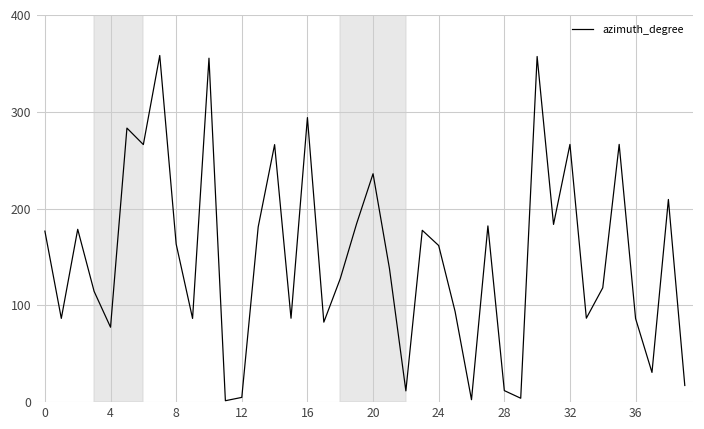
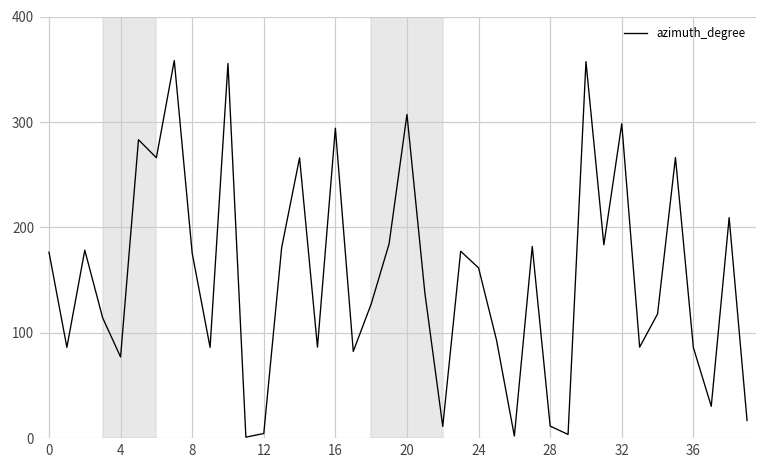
8: 160 -> 180
20: 240 -> 310
32: 270 -> 300
